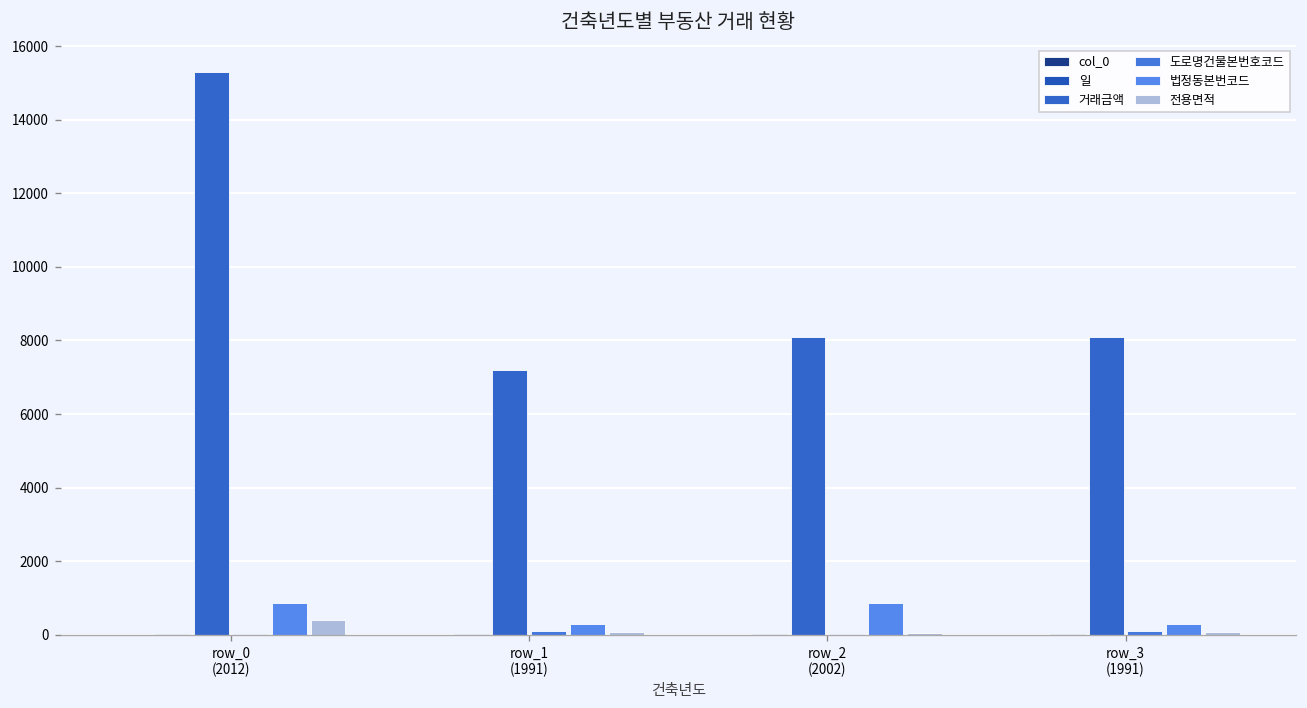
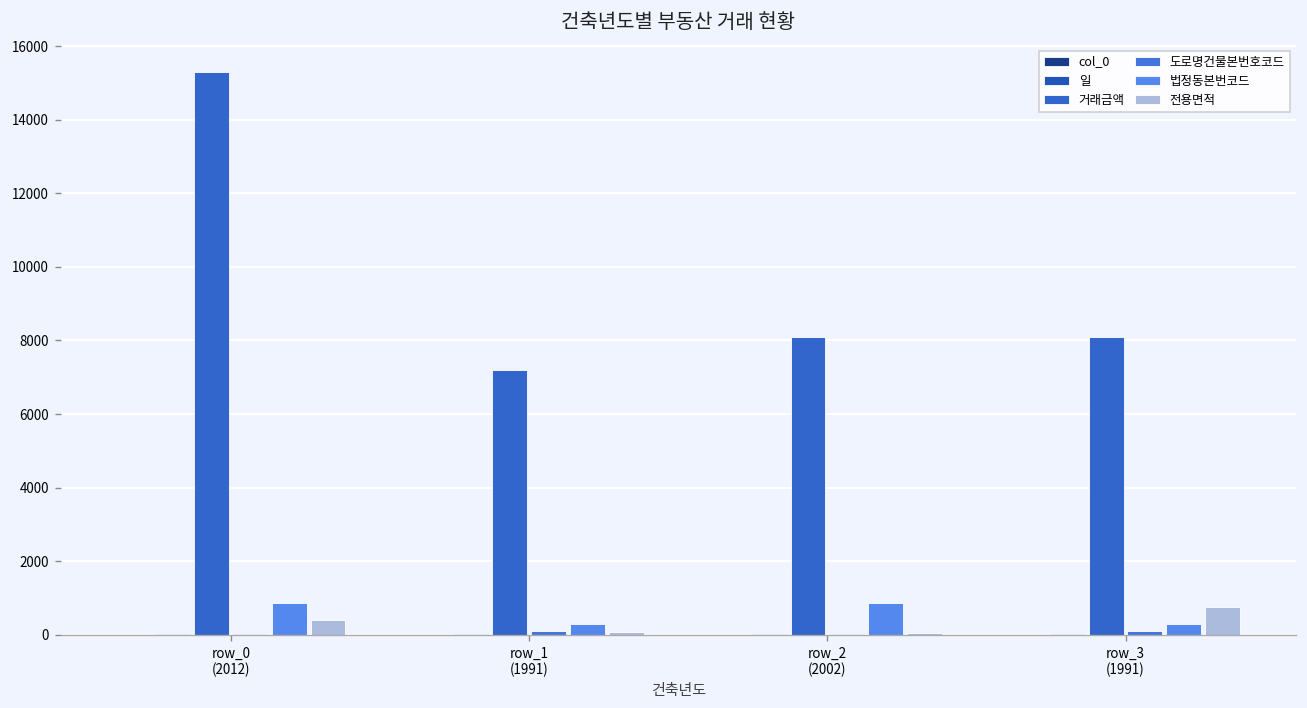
전용면적, row_3 (1991): 100 -> 800
